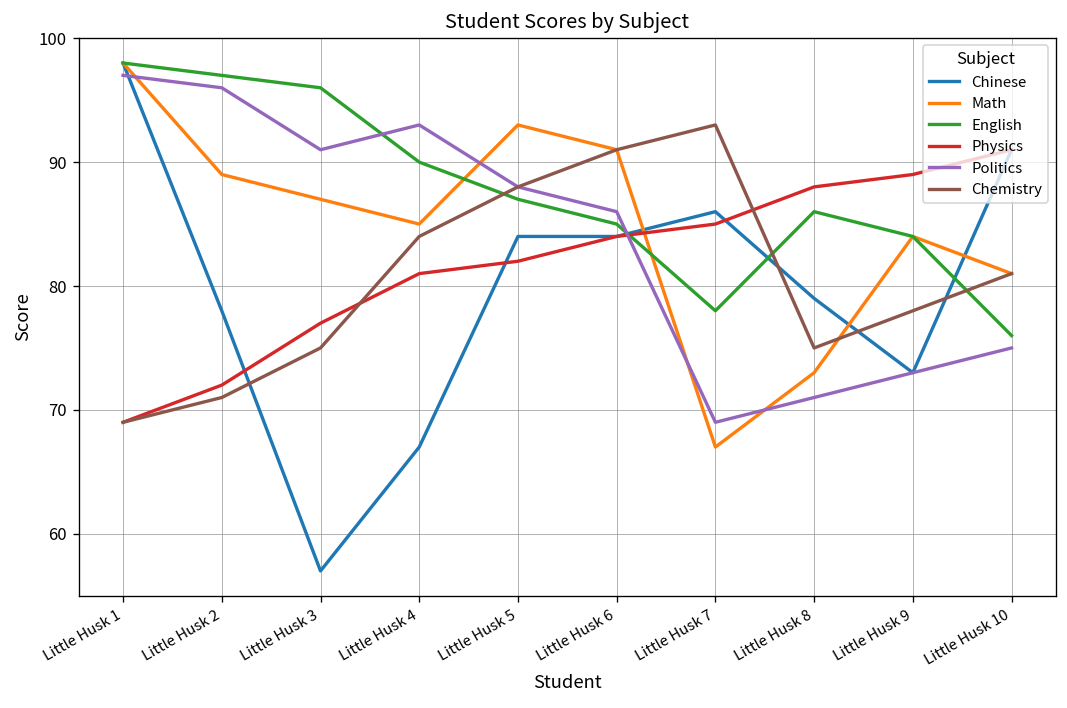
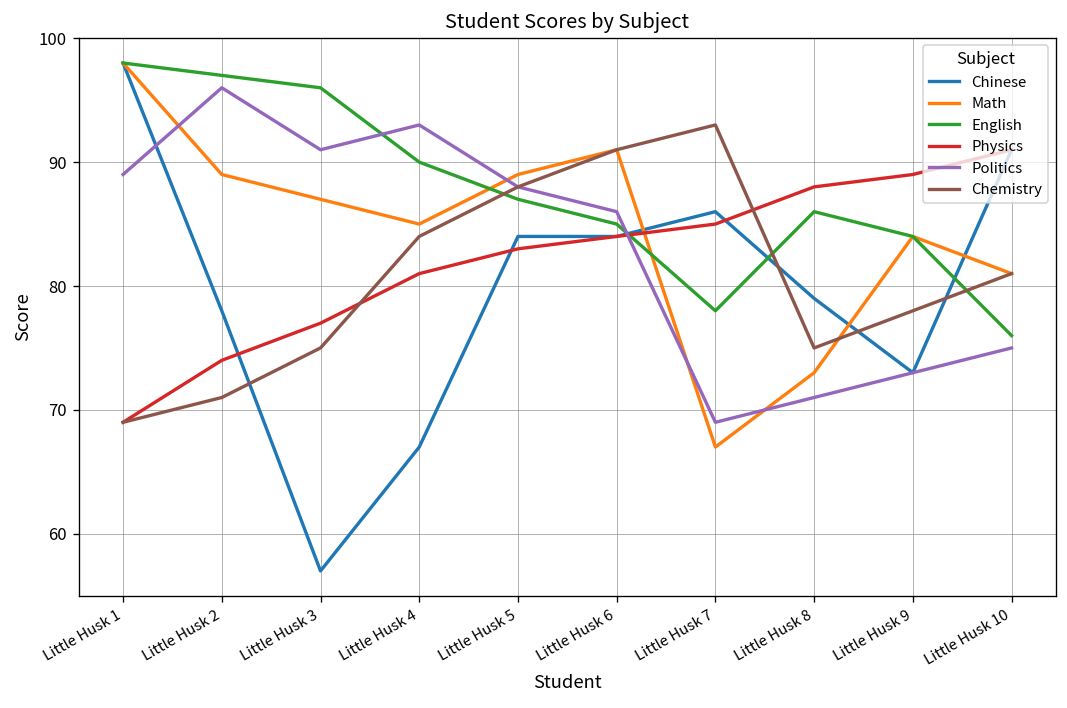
Politics, Little Husk 1: 97 -> 89
Physics, Little Husk 2: 72 -> 74
Math, Little Husk 5: 93 -> 89
Physics, Little Husk 5: 82 -> 83
